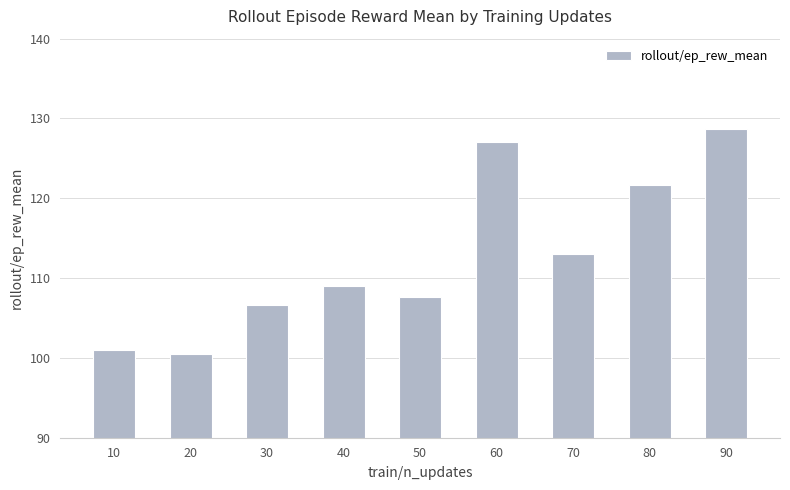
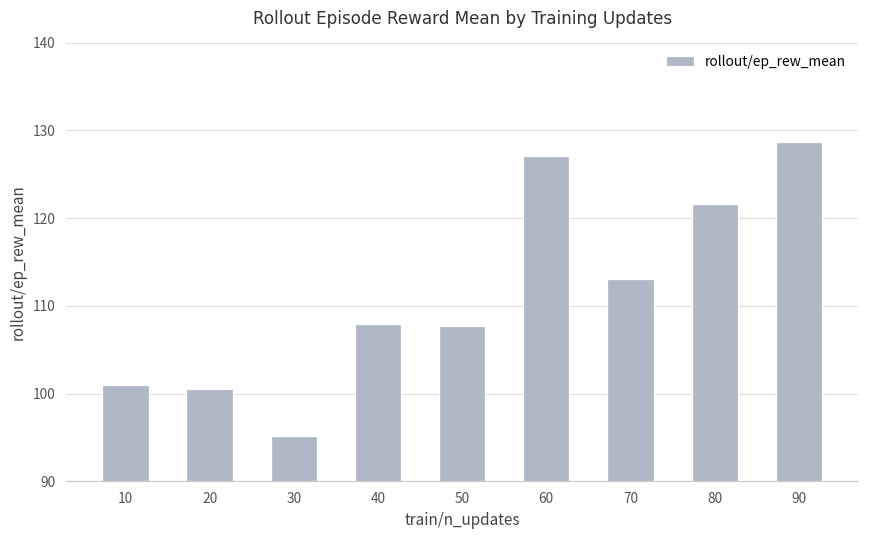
30: 107 -> 95
40: 109 -> 108
